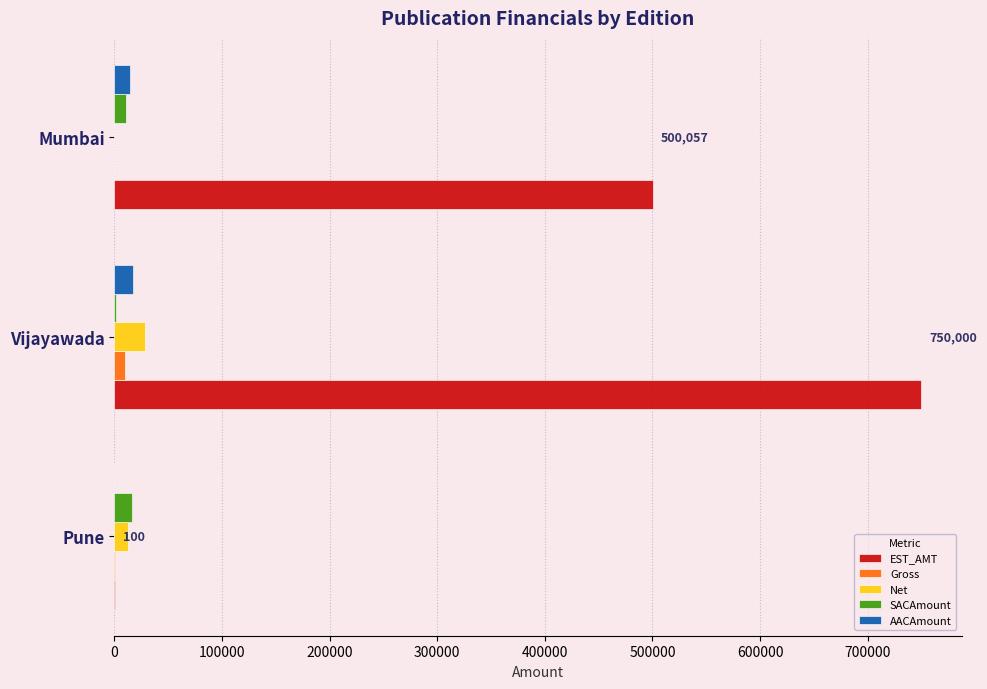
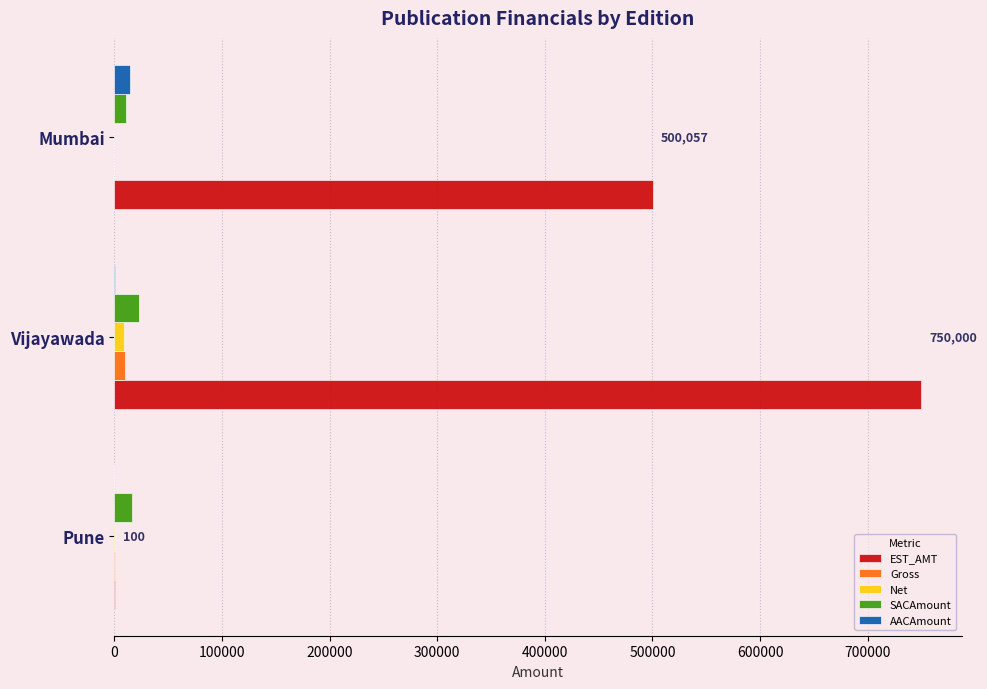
AACAmount, Vijayawada: 17000 -> 0
SACAmount, Vijayawada: 2000 -> 23000
Net, Vijayawada: 28000 -> 9000
Net, Pune: 13000 -> 0
